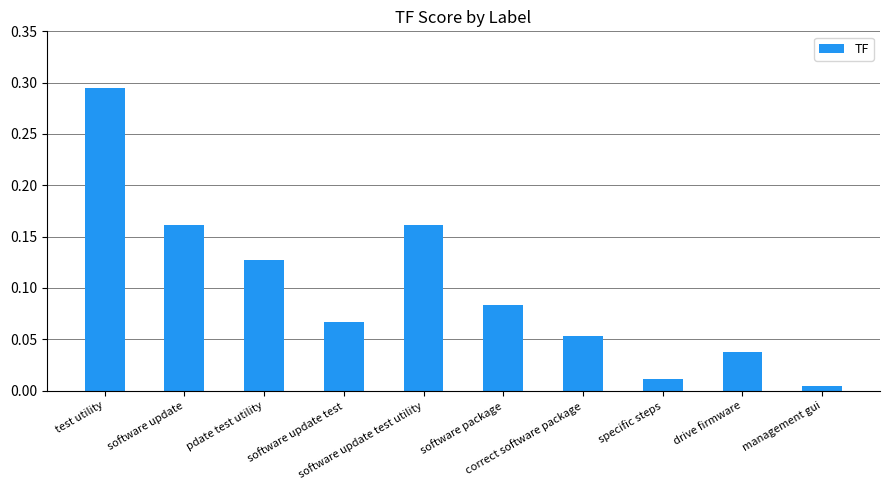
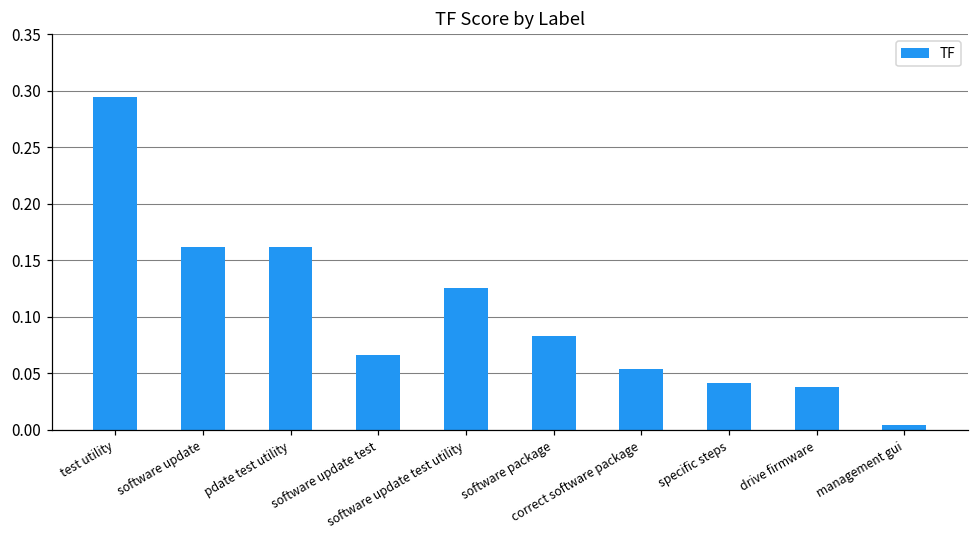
pdate test utility: 0.127 -> 0.162
software update test utility: 0.162 -> 0.126
specific steps: 0.011 -> 0.042
